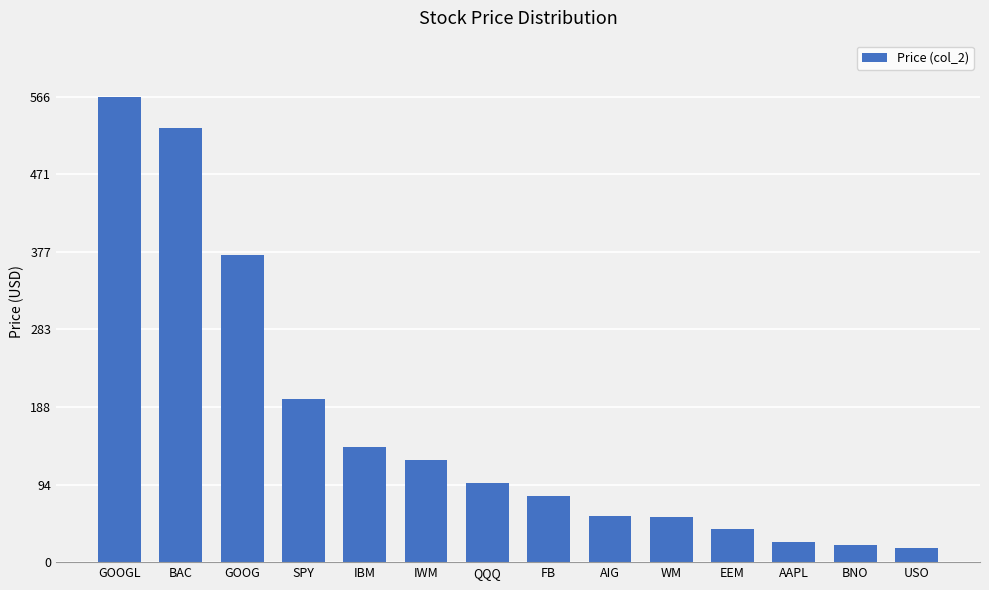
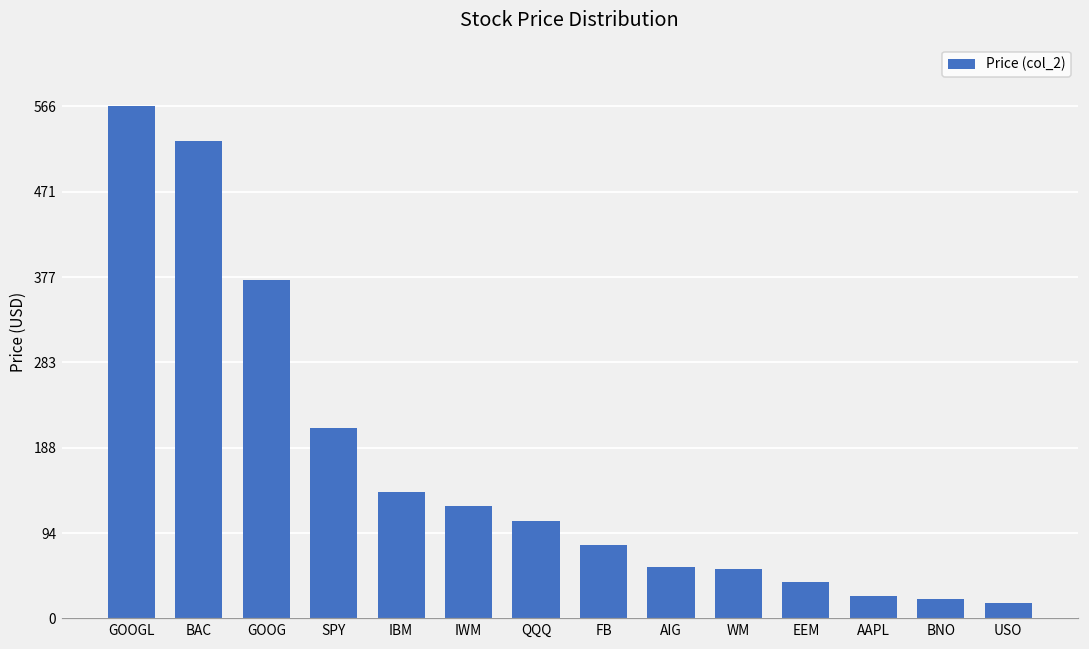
SPY: 200 -> 210
QQQ: 100 -> 110
